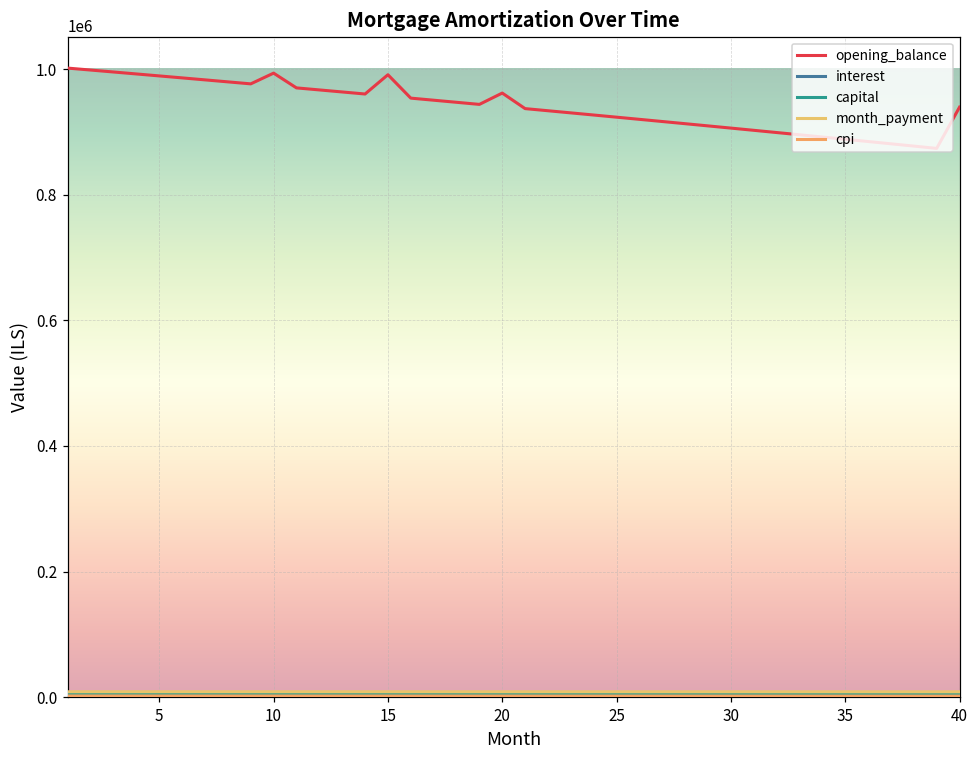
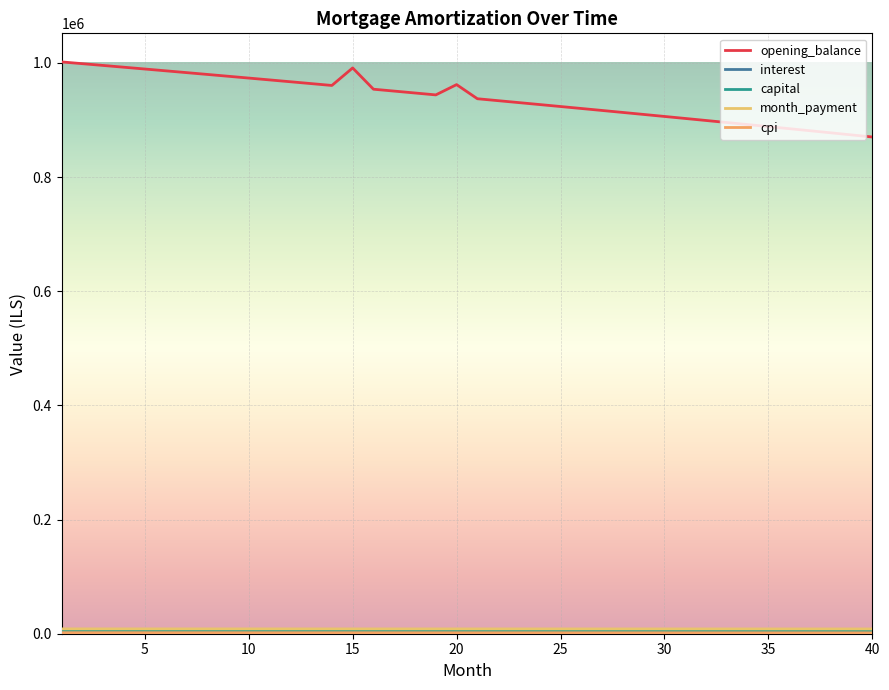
opening_balance, 10: 990000 -> 970000
opening_balance, 40: 940000 -> 870000
